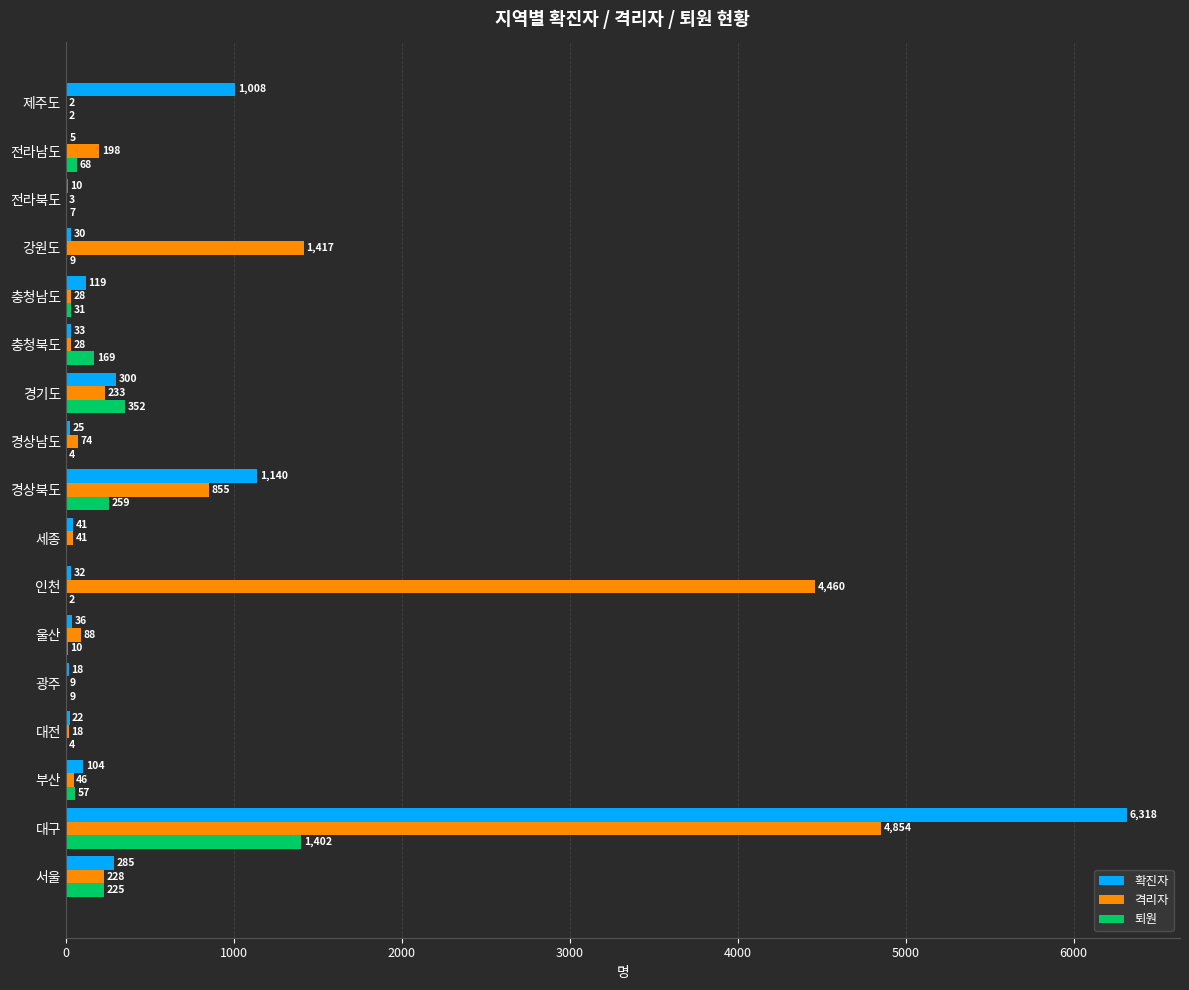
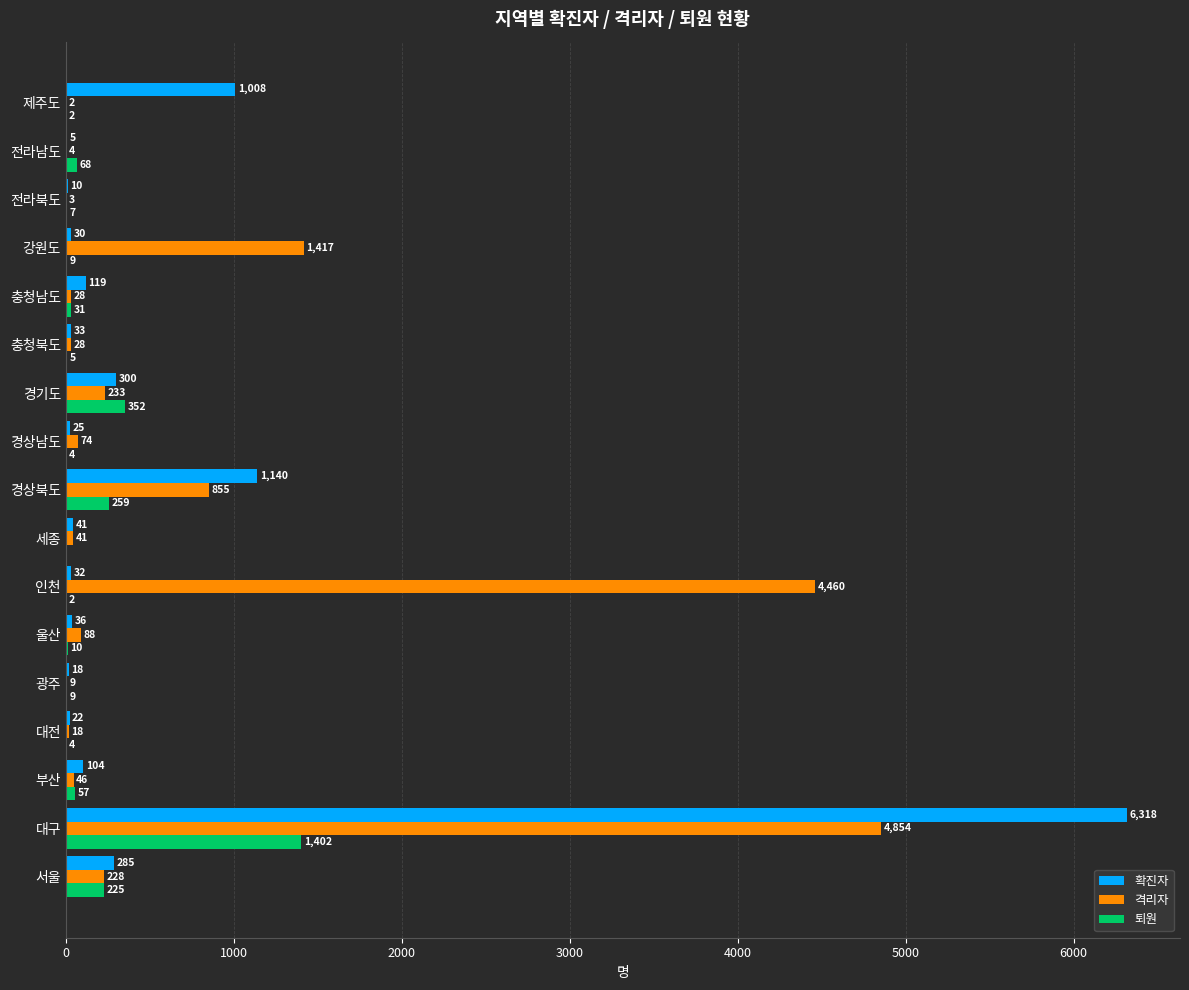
격리자, 전라남도: 198 -> 4
퇴원, 충청북도: 169 -> 5
